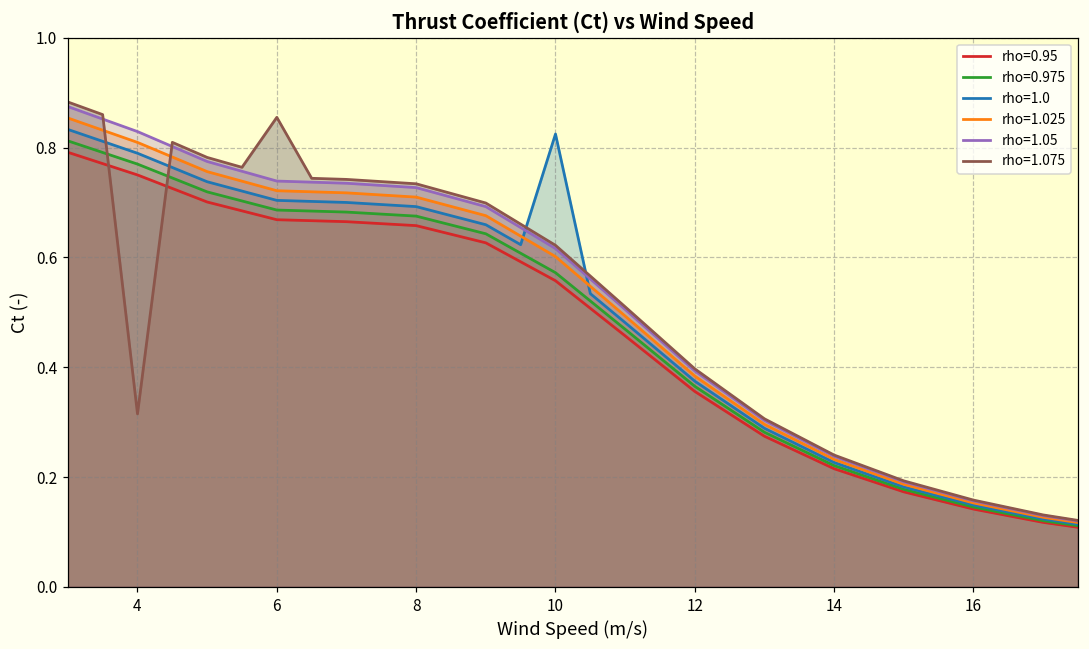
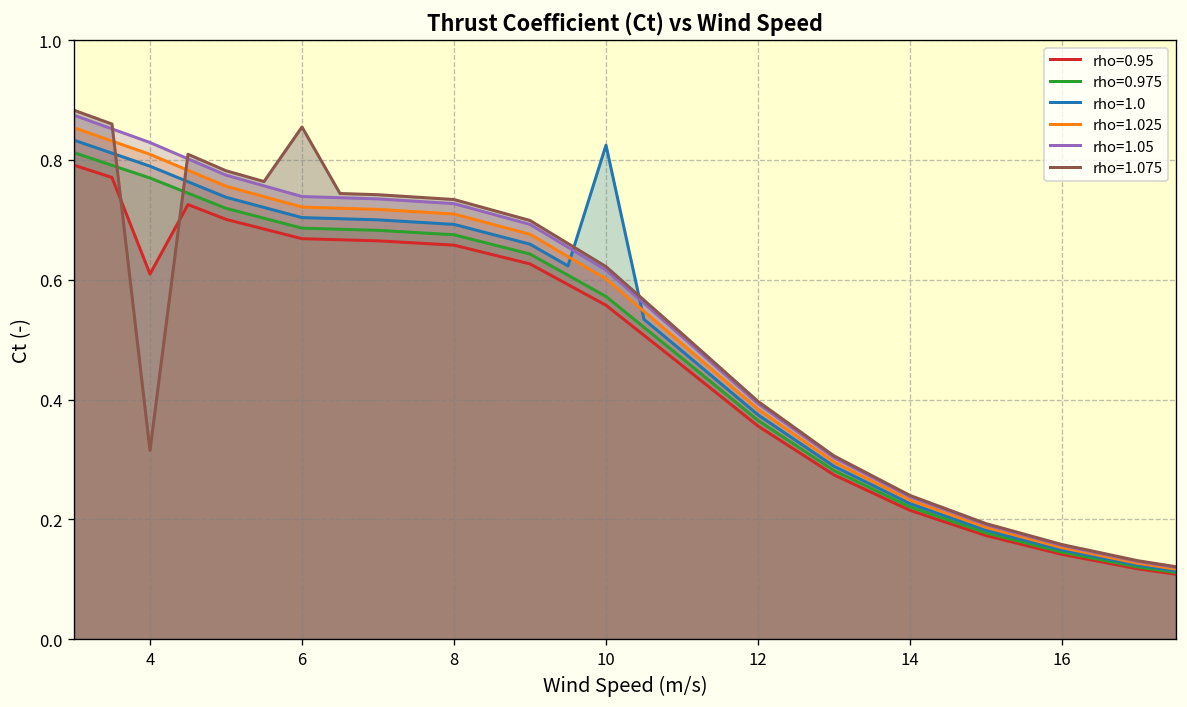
rho=0.95, 4: 0.75 -> 0.61
